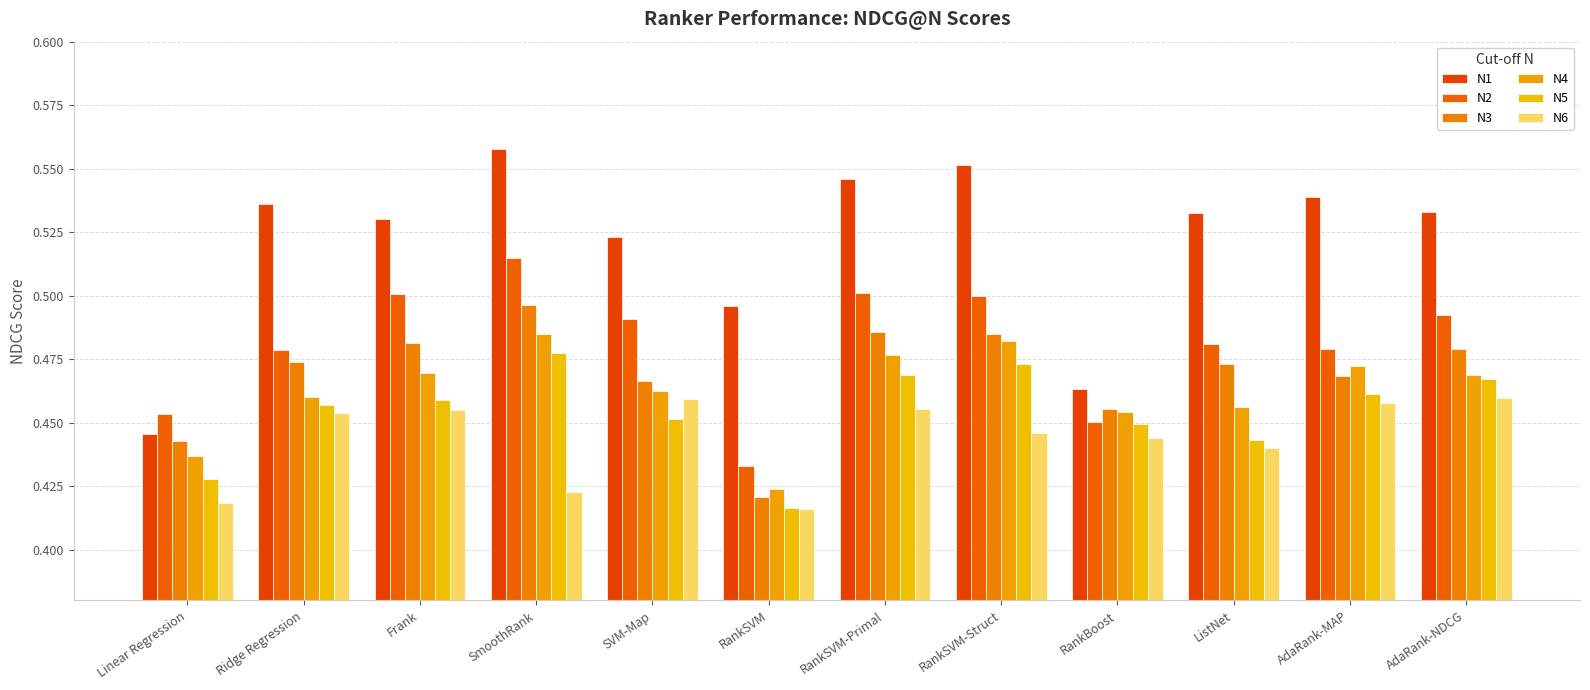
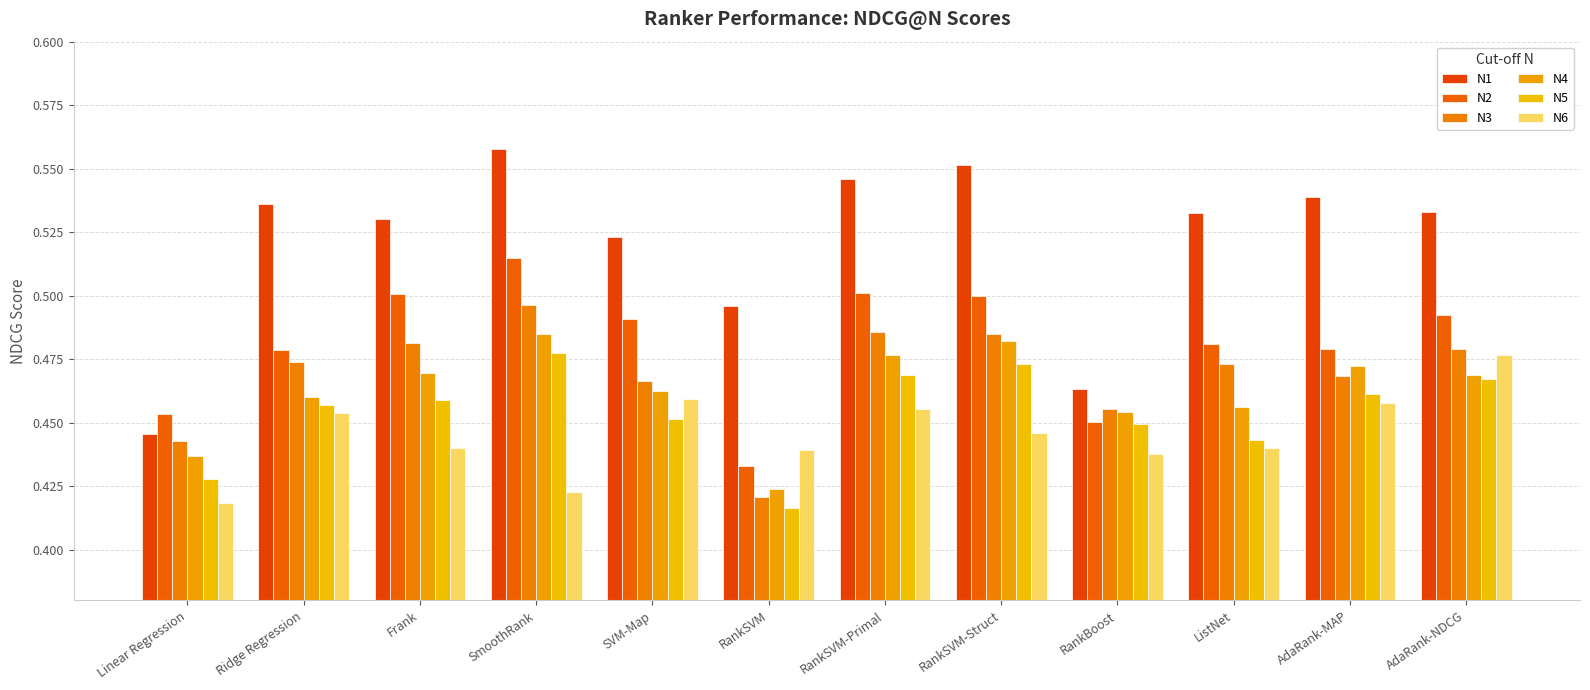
N6, Frank: 0.455 -> 0.440
N6, RankSVM: 0.416 -> 0.439
N6, RankBoost: 0.444 -> 0.438
N6, AdaRank-NDCG: 0.460 -> 0.477
